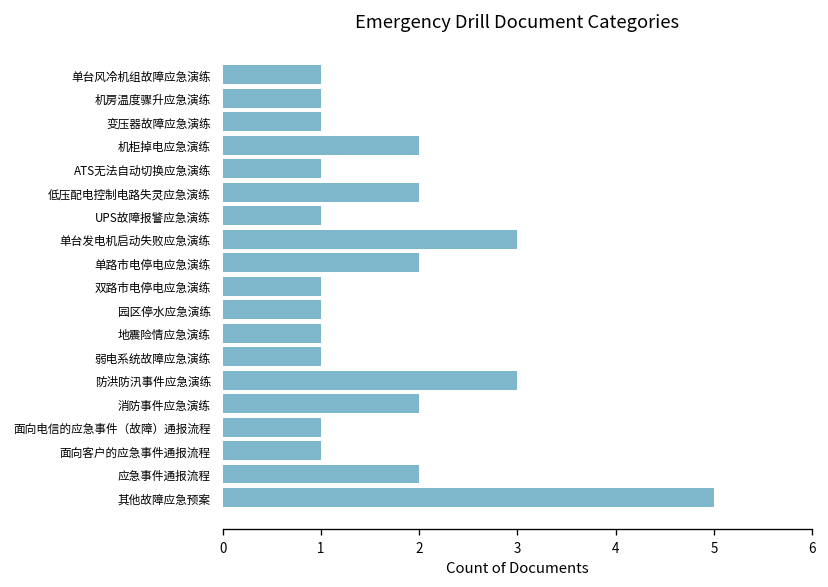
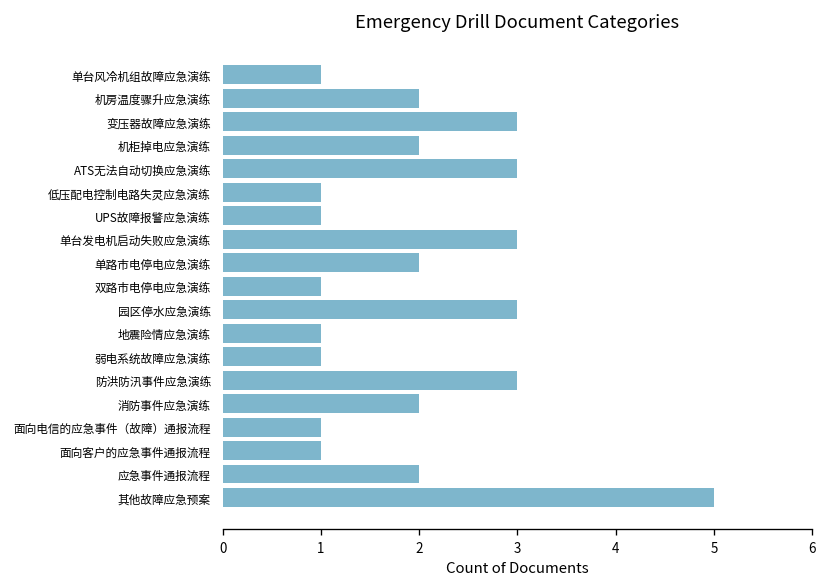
机房温度骤升应急演练: 1 -> 2
变压器故障应急演练: 1 -> 3
ATS无法自动切换应急演练: 1 -> 3
低压配电控制电路失灵应急演练: 2 -> 1
园区停水应急演练: 1 -> 3
